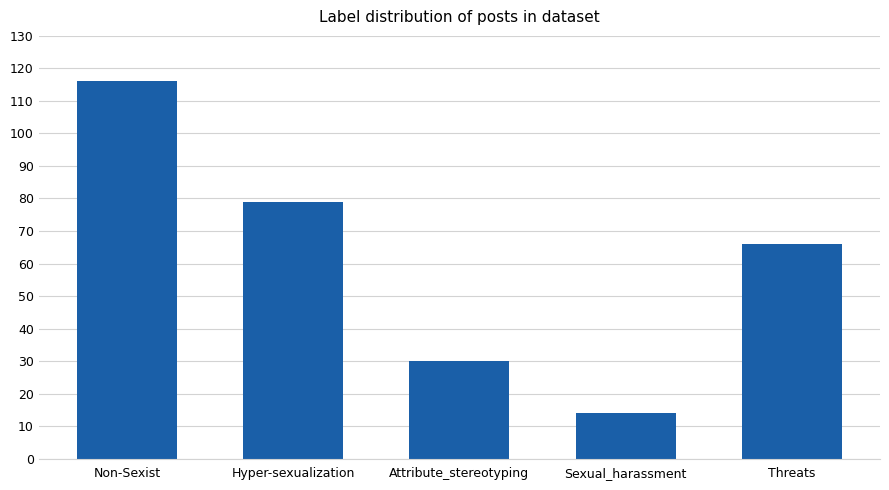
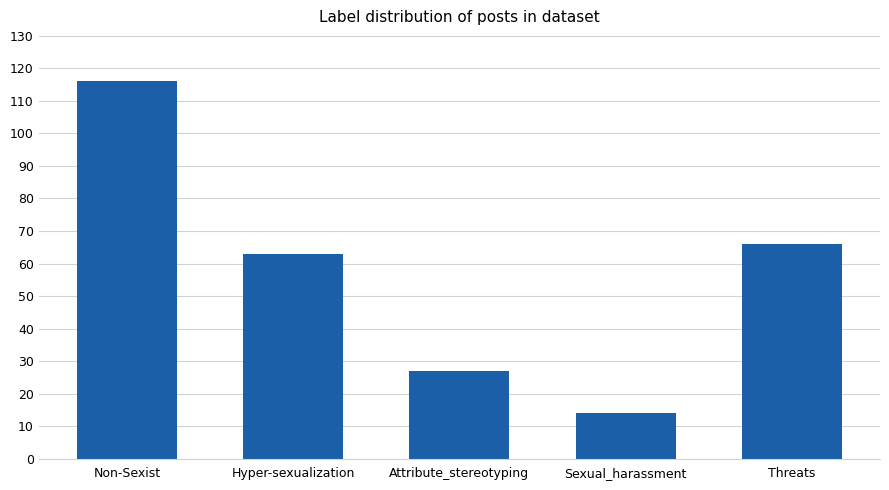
Hyper-sexualization: 79 -> 63
Attribute_stereotyping: 30 -> 27
